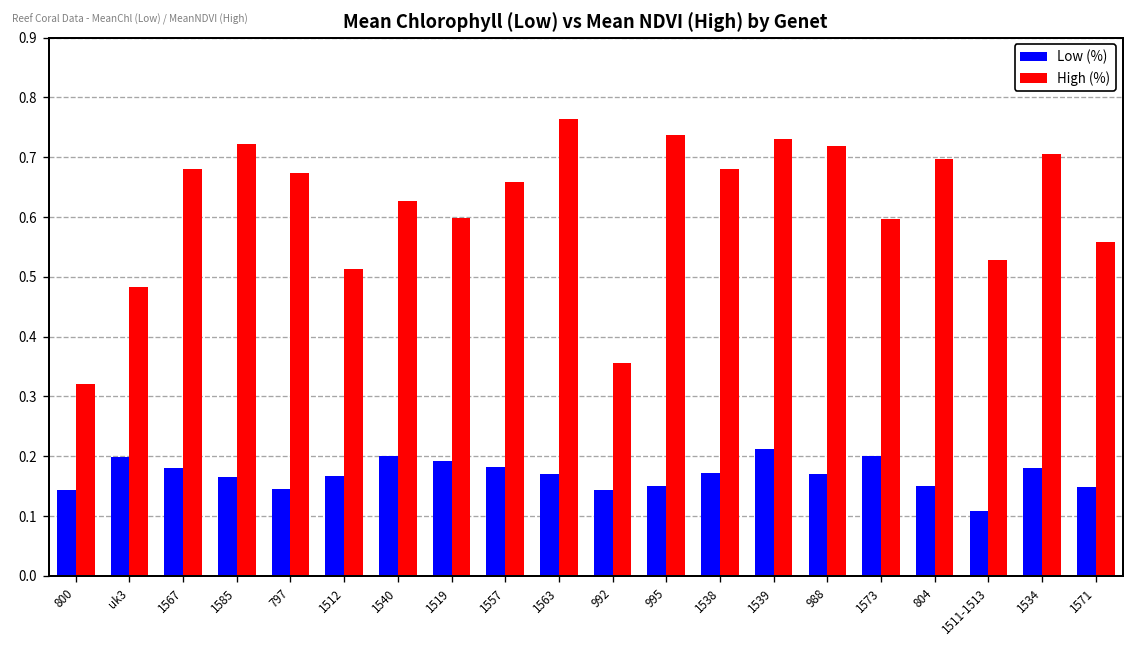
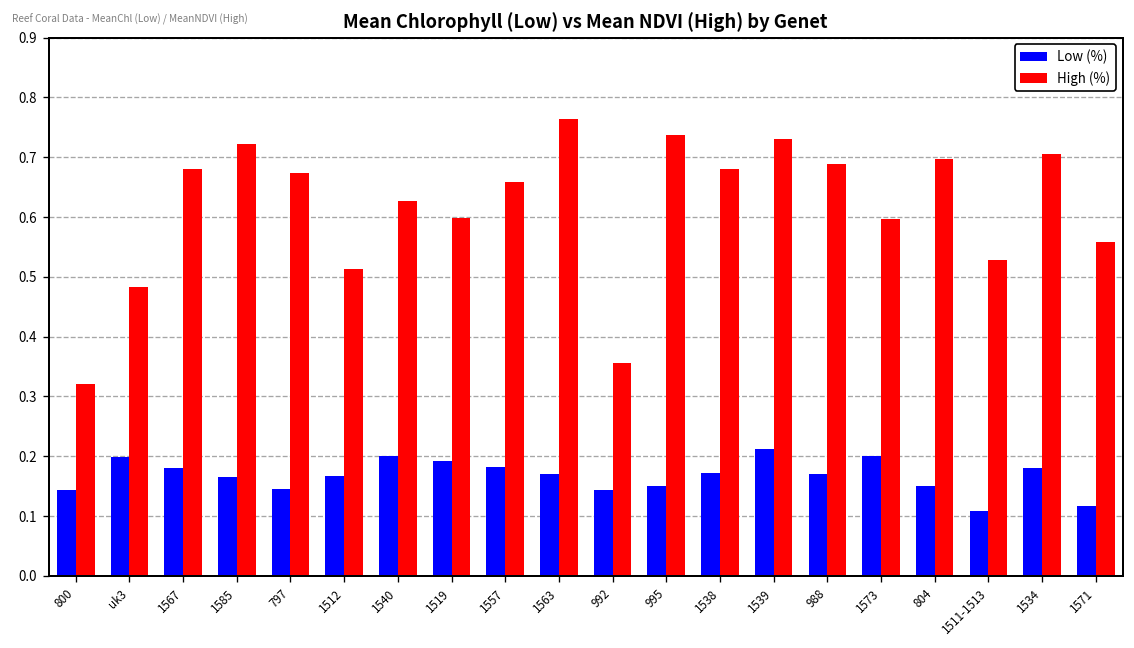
High (%), 988: 0.72 -> 0.69
Low (%), 1571: 0.15 -> 0.12
